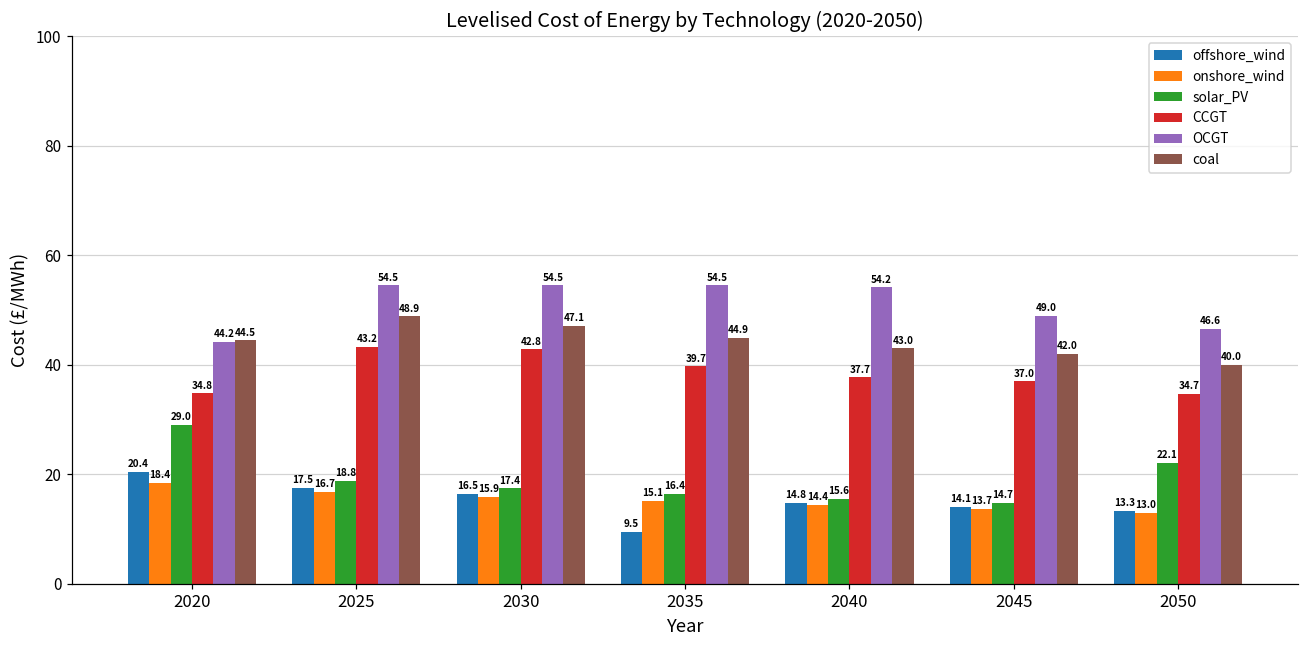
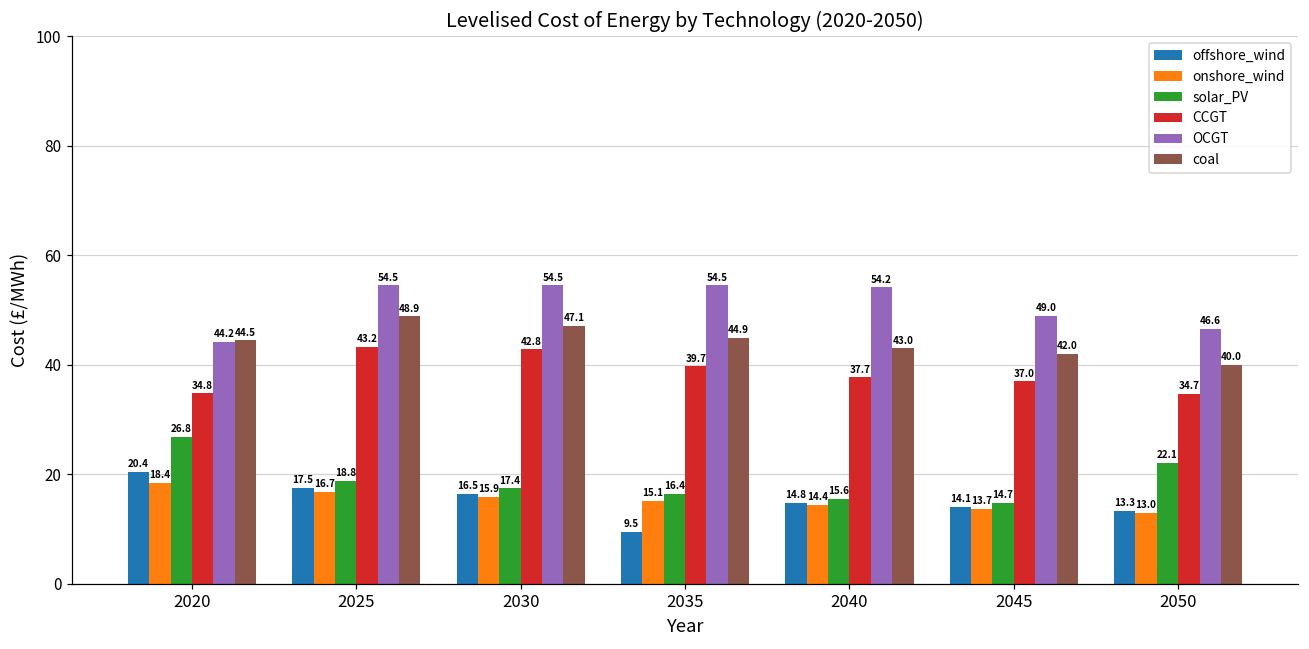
solar_PV, 2020: 29.0 -> 26.8
